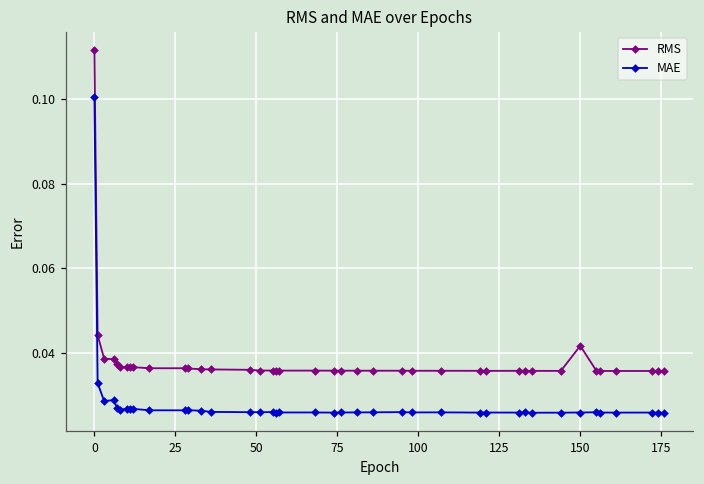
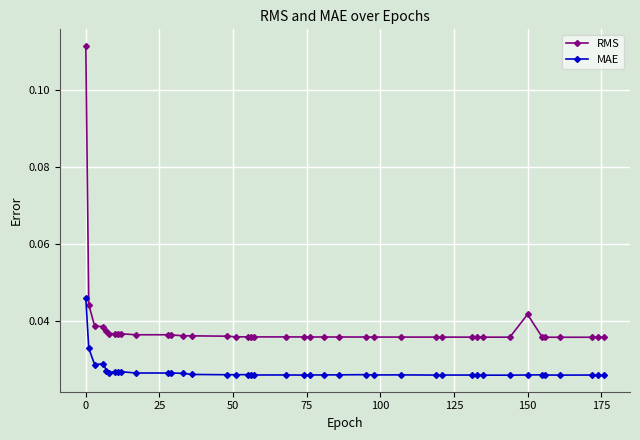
MAE, 0: 0.100 -> 0.046
